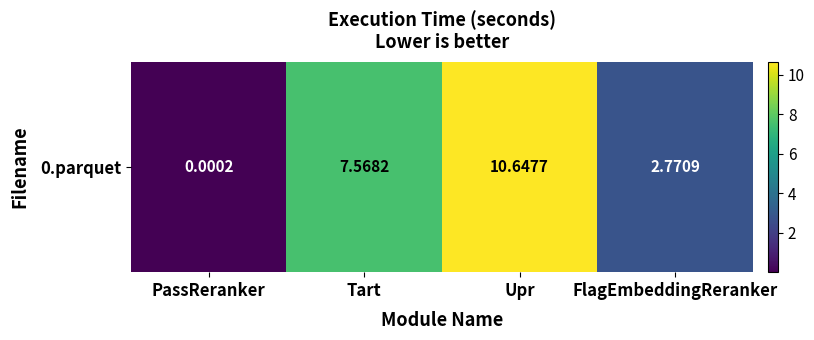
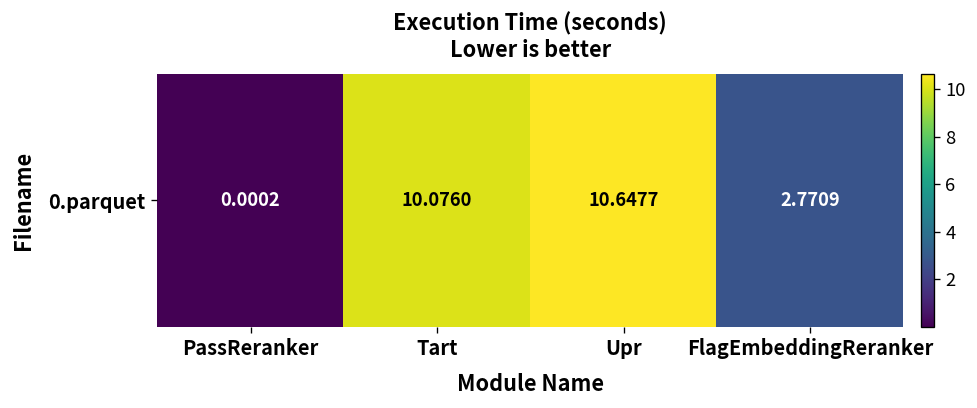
0.parquet, Tart: 7.5682 -> 10.0760
